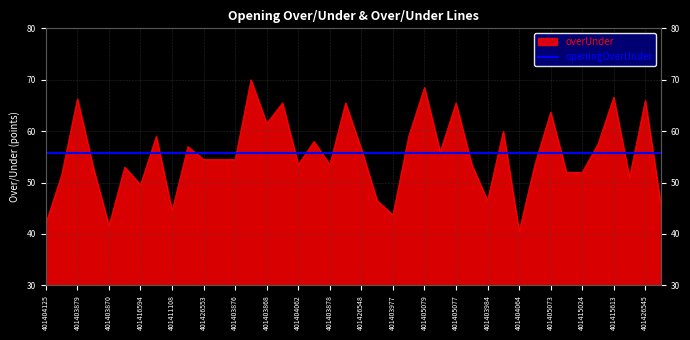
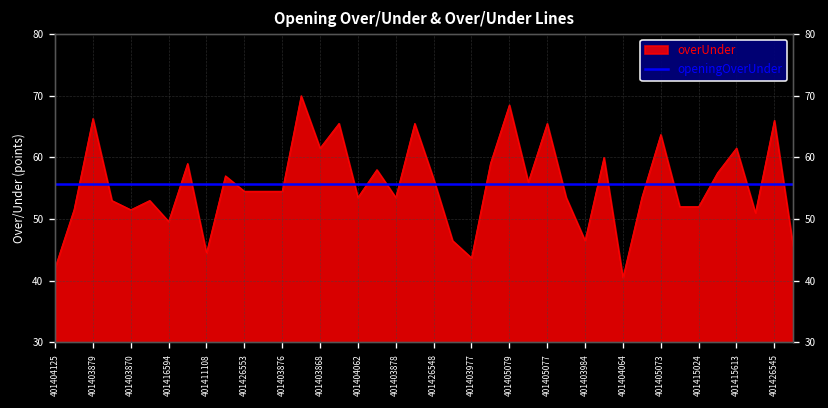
401403870: 42 -> 52
401415613: 67 -> 62
